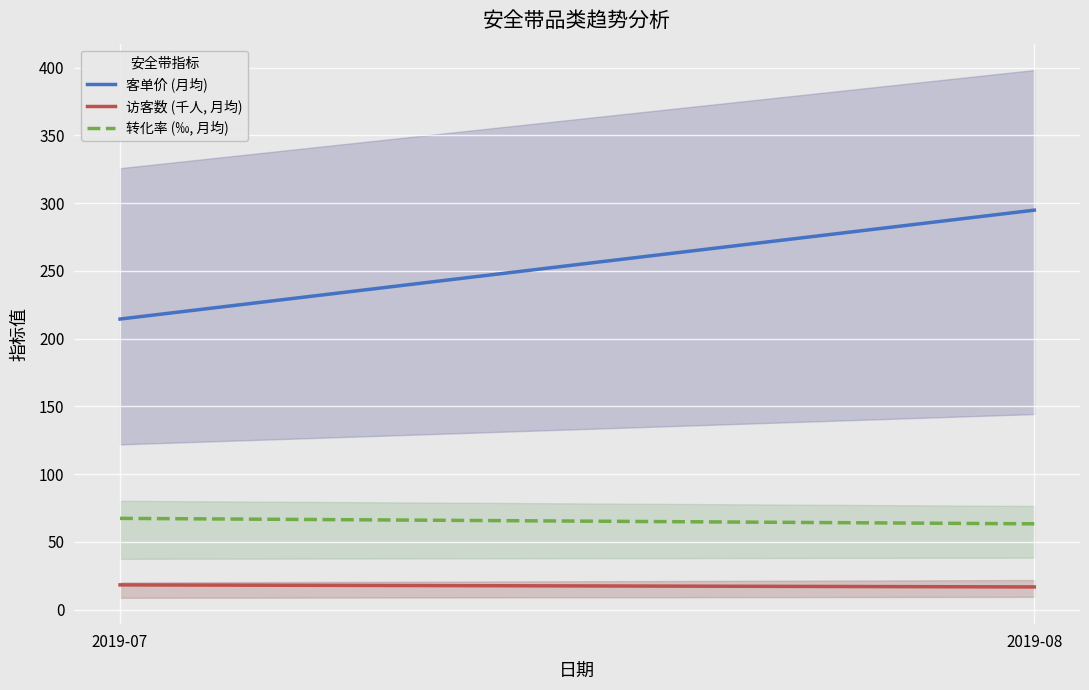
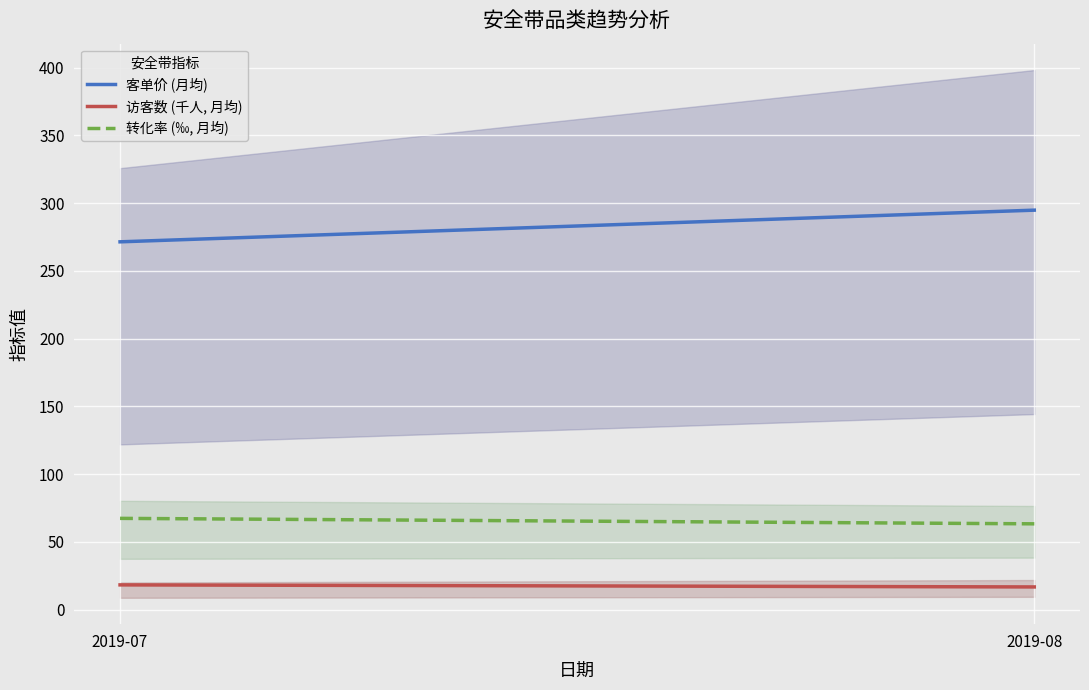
客单价 (月均), 2019-07: 214 -> 271
